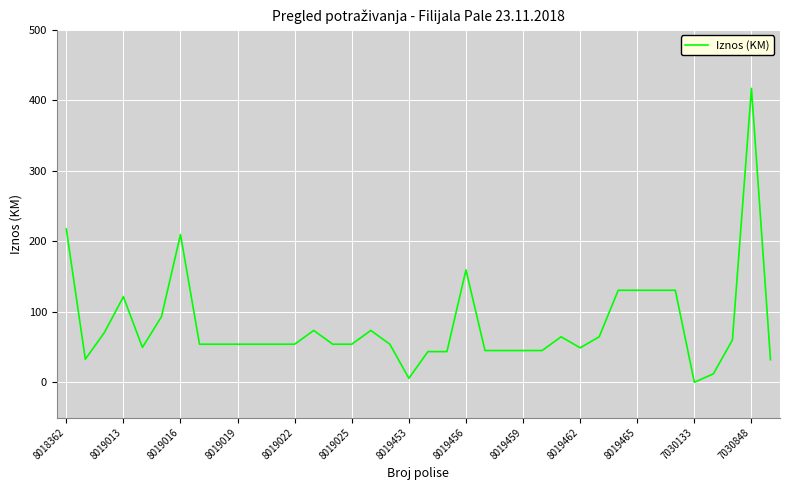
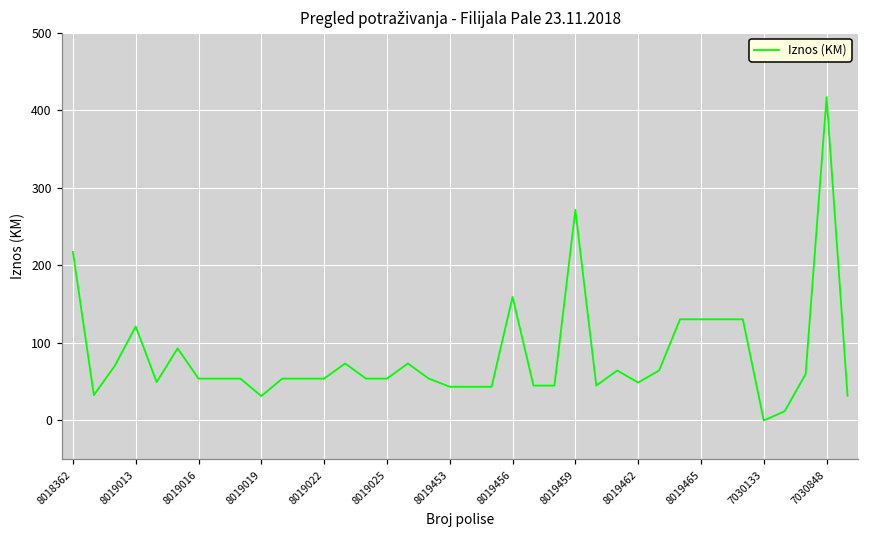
8019016: 210 -> 50
8019019: 50 -> 30
8019453: 10 -> 40
8019459: 50 -> 270
